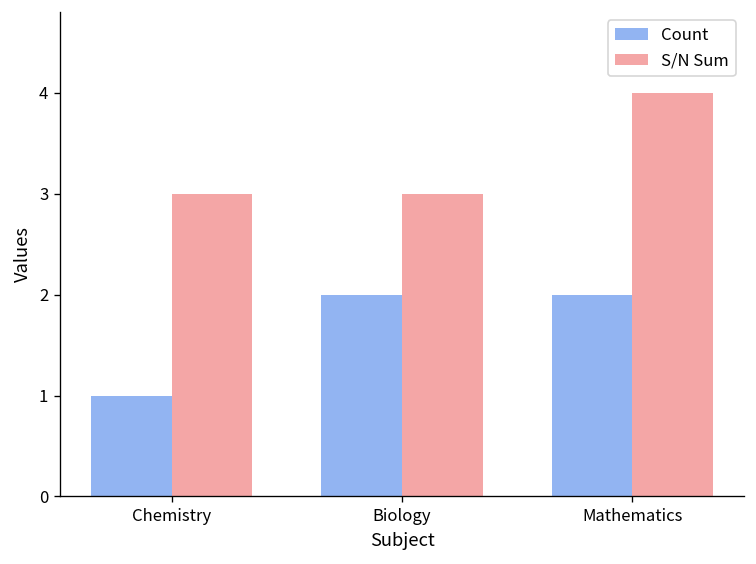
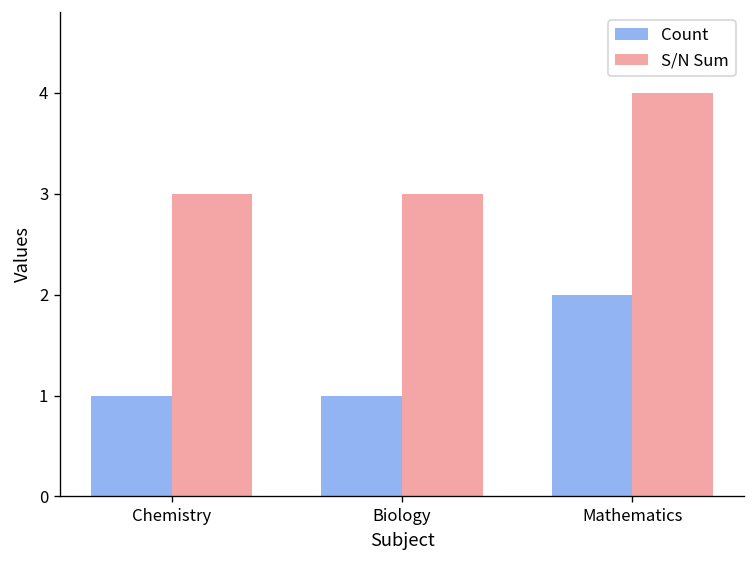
Count, Biology: 2 -> 1
